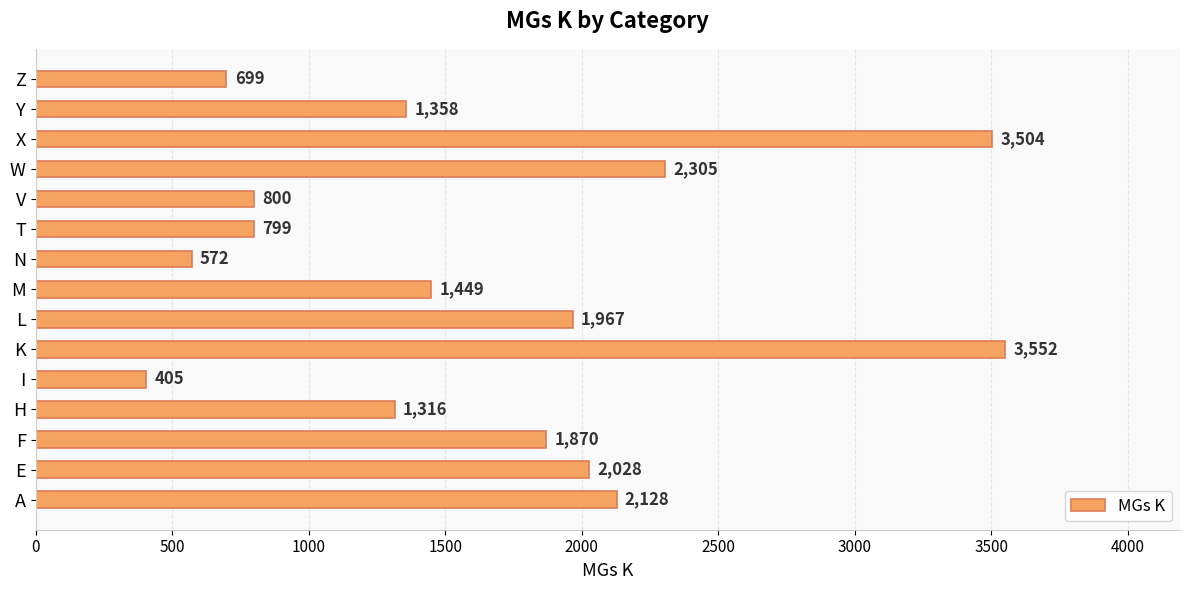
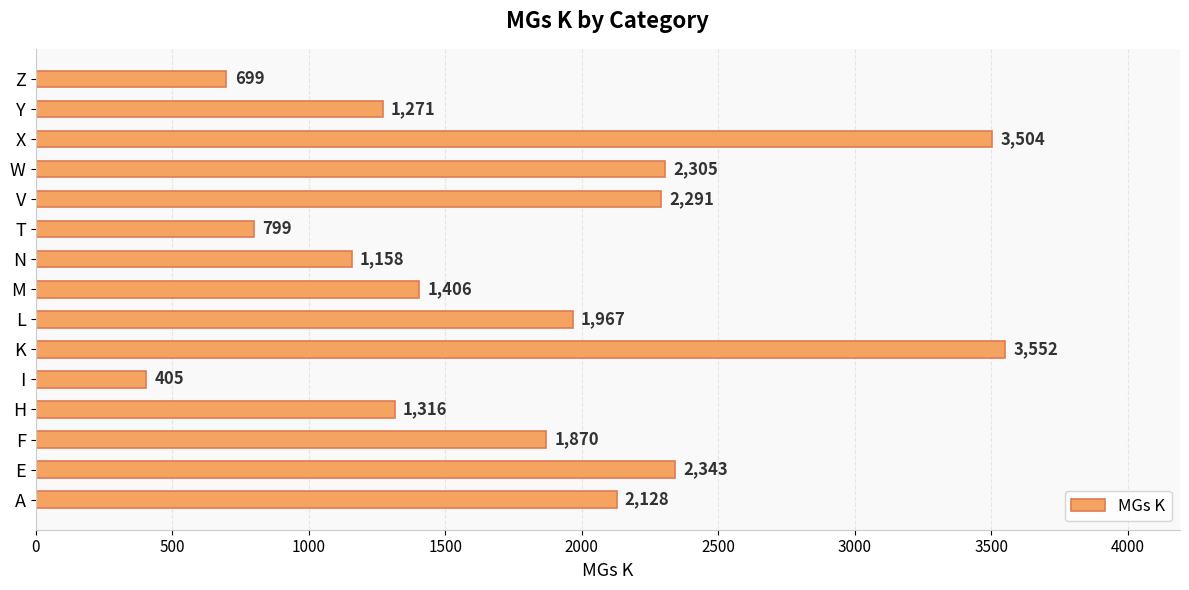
Y: 1,358 -> 1,271
V: 800 -> 2,291
N: 572 -> 1,158
M: 1,449 -> 1,406
E: 2,028 -> 2,343
